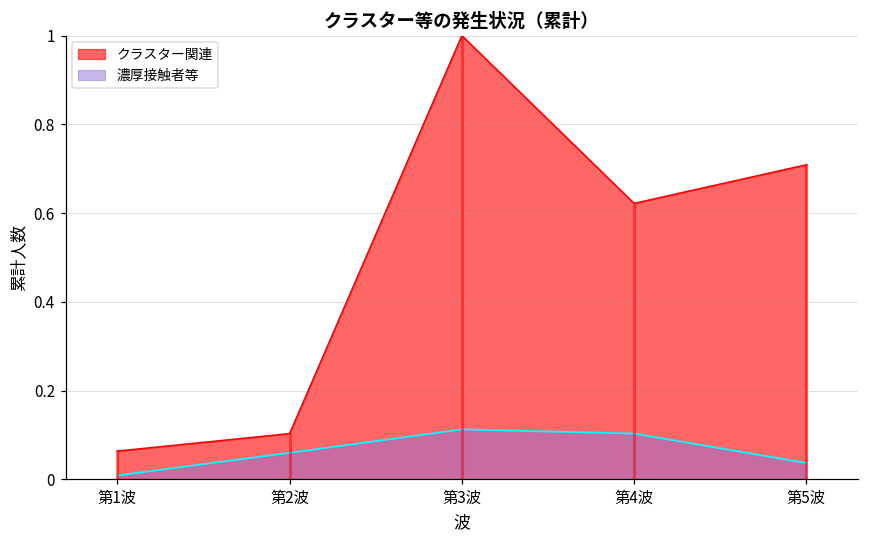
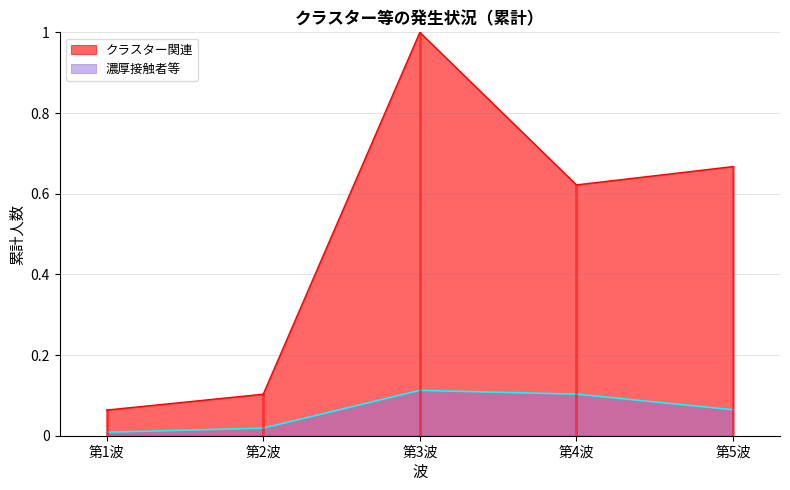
濃厚接触者等, 第2波: 0.06 -> 0.02
クラスター関連, 第5波: 0.71 -> 0.67
濃厚接触者等, 第5波: 0.04 -> 0.06
